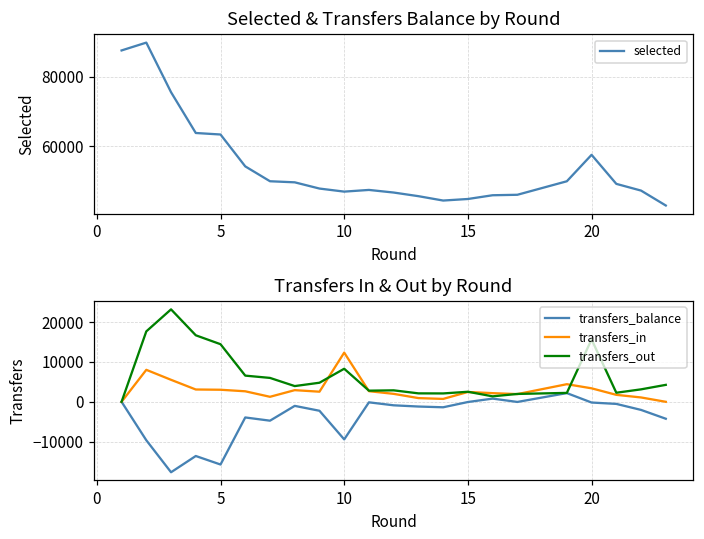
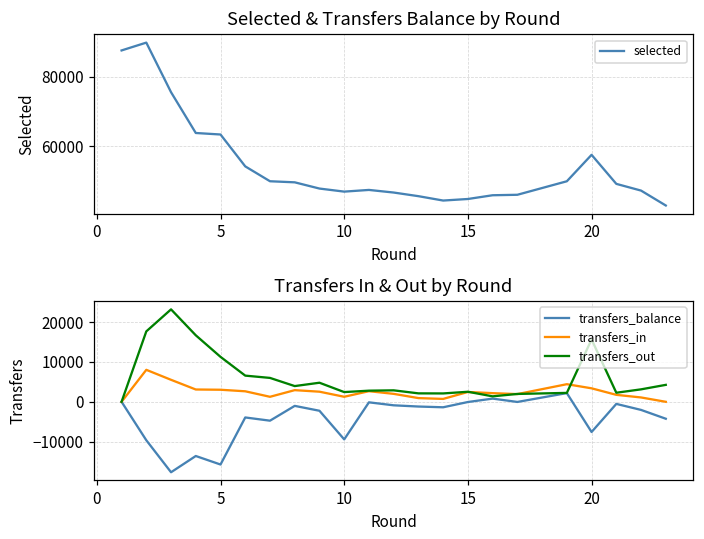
Transfers In & Out by Round, transfers_out, 5: 14000 -> 11000
Transfers In & Out by Round, transfers_in, 10: 12000 -> 1000
Transfers In & Out by Round, transfers_out, 10: 8000 -> 2000
Transfers In & Out by Round, transfers_balance, 20: 0 -> -8000
